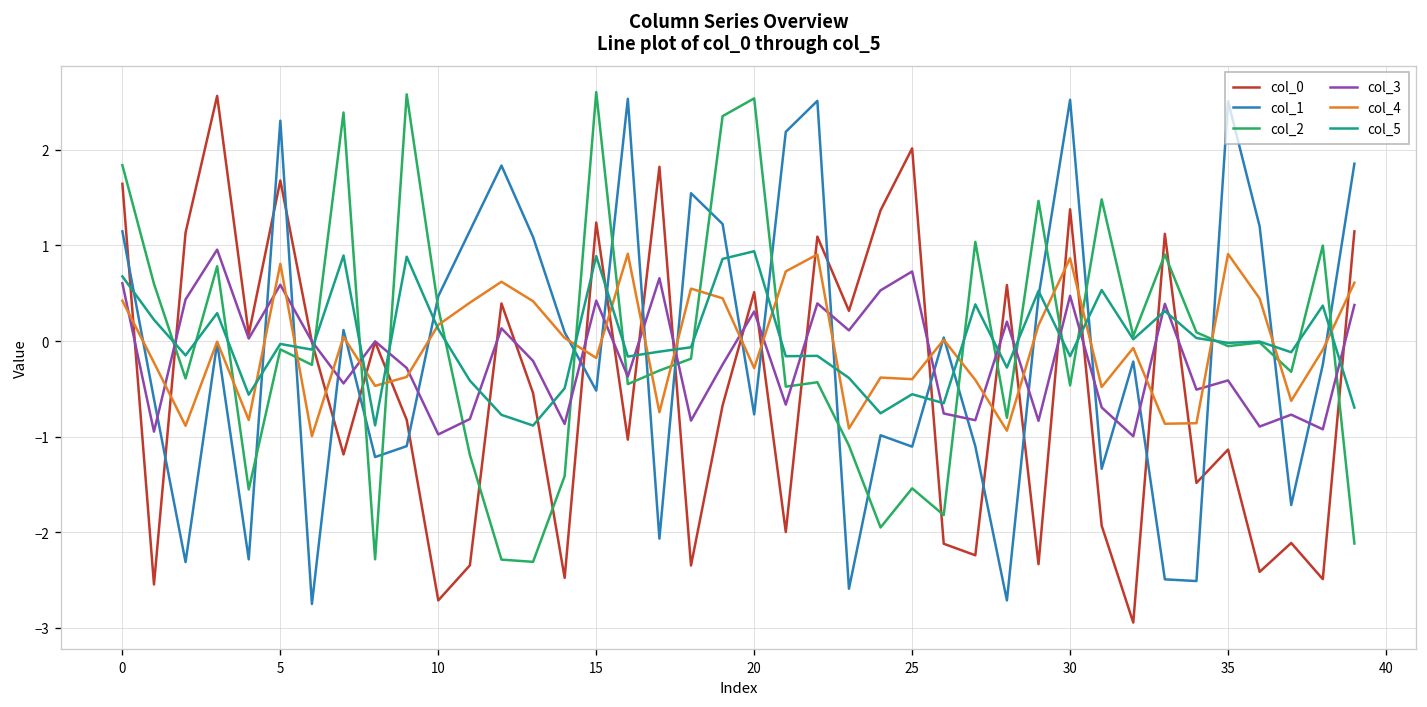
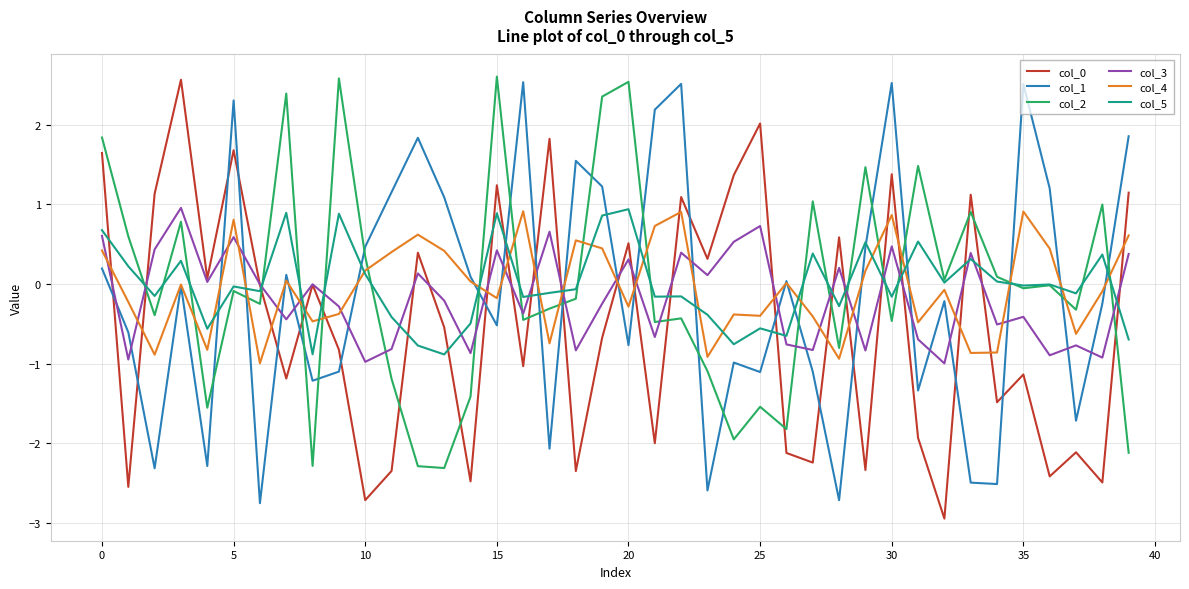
col_1, 0: 1.1 -> 0.2
